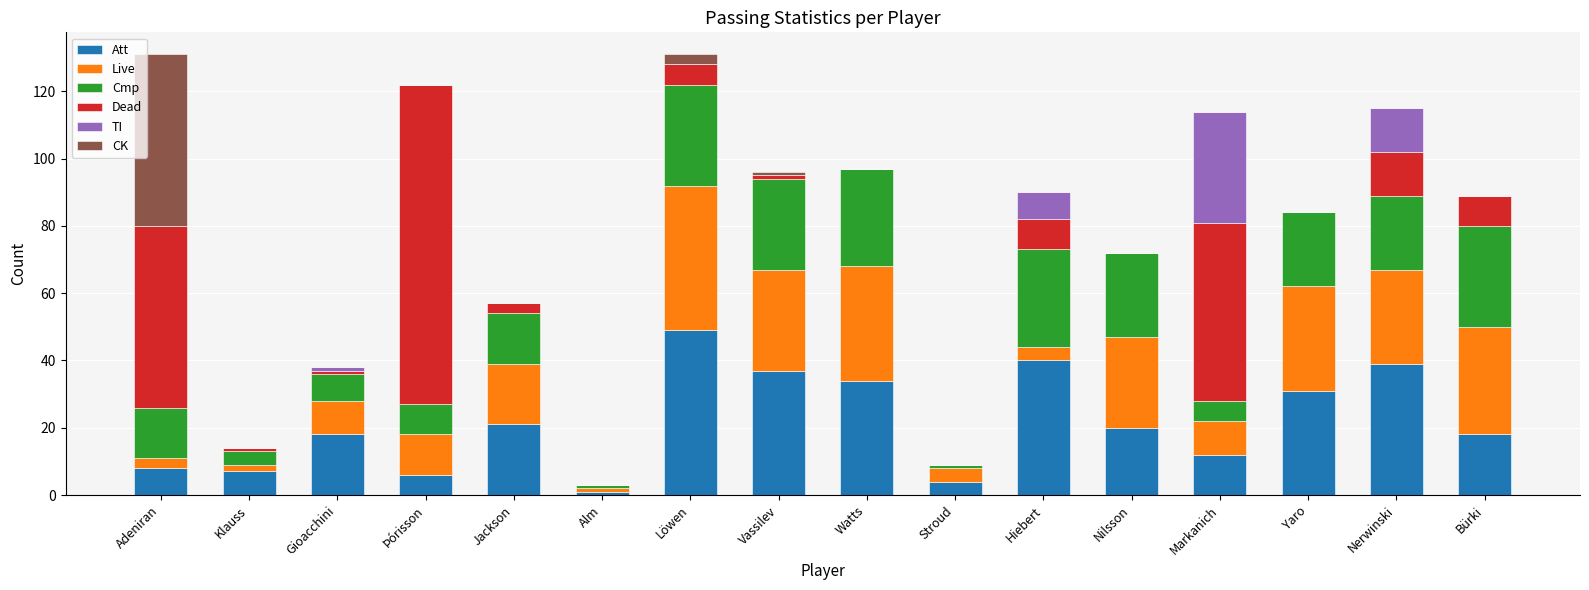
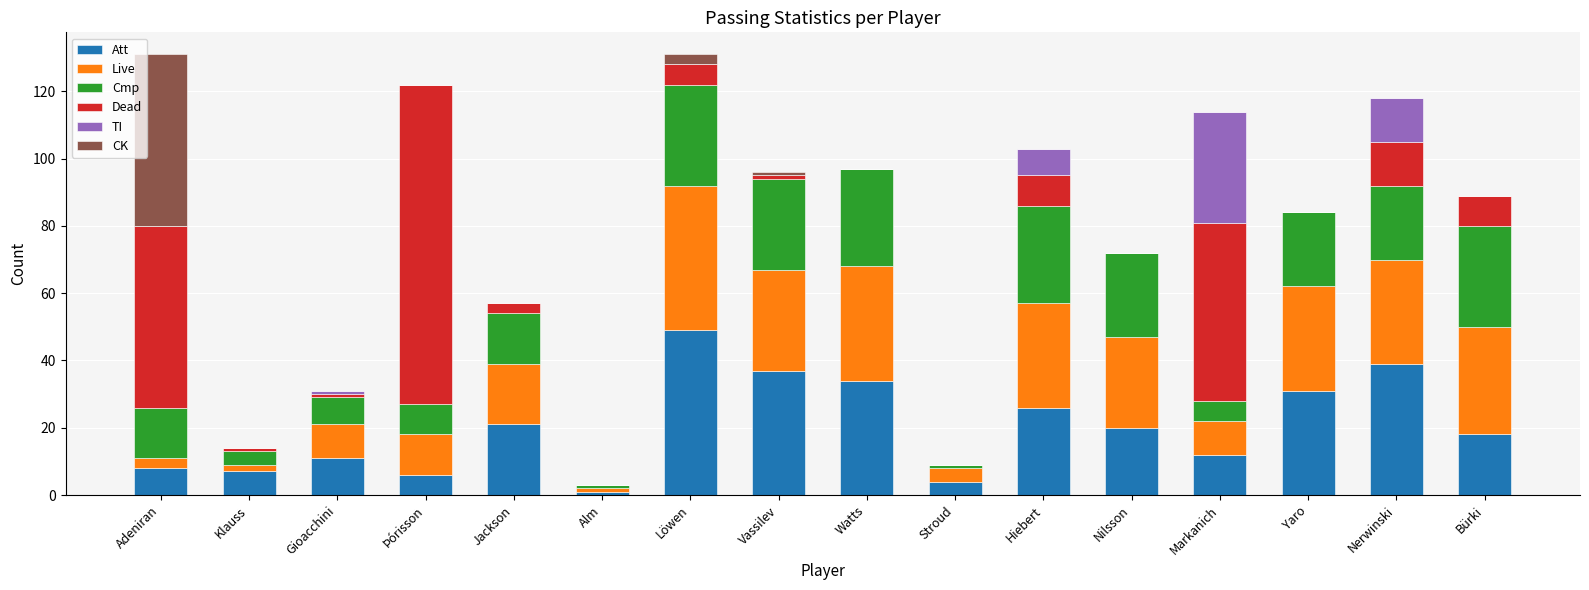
Att, Gioacchini: 18 -> 11
Att, Hiebert: 40 -> 26
Live, Hiebert: 4 -> 31
Live, Nerwinski: 28 -> 31
